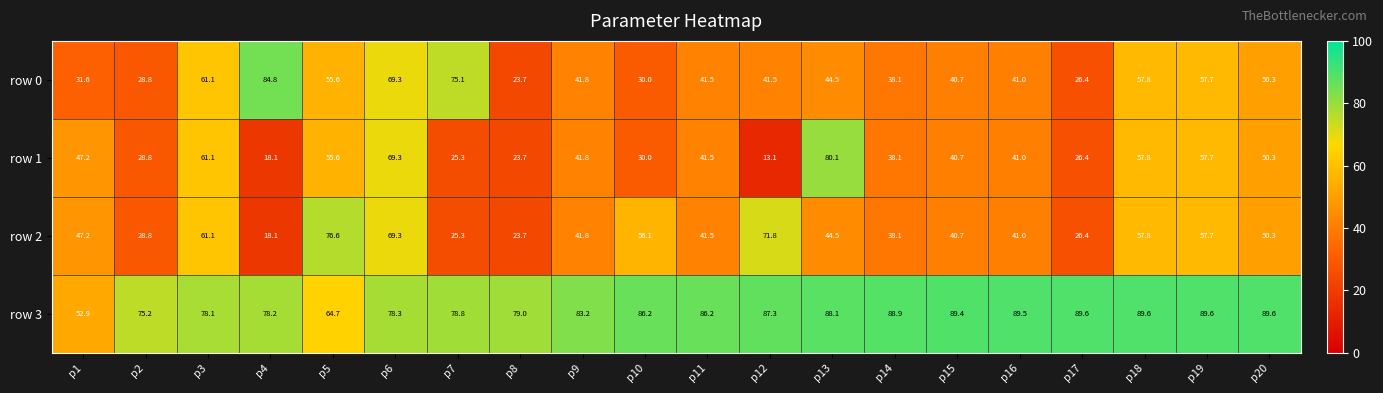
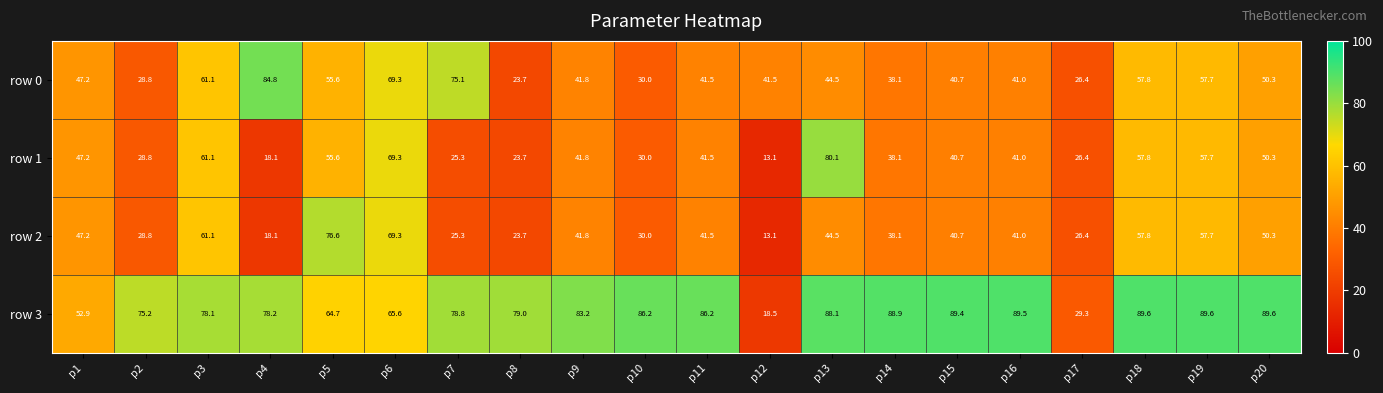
row 0, p1: 31.6 -> 47.2
row 2, p10: 56.1 -> 30.0
row 2, p12: 71.8 -> 13.1
row 3, p6: 78.3 -> 65.6
row 3, p12: 87.3 -> 18.5
row 3, p17: 89.6 -> 29.3
